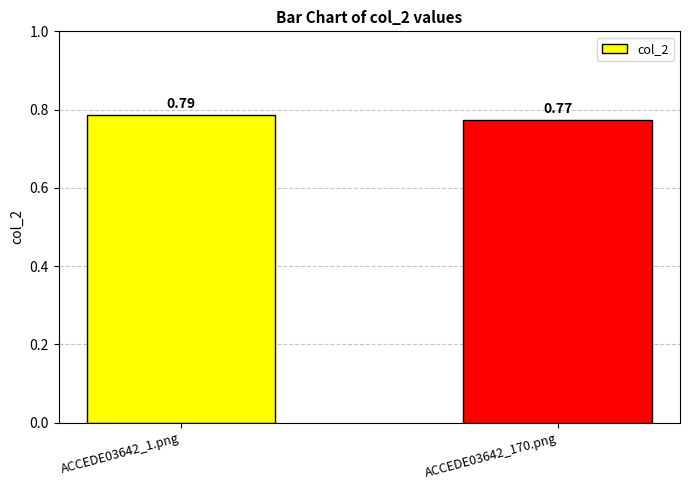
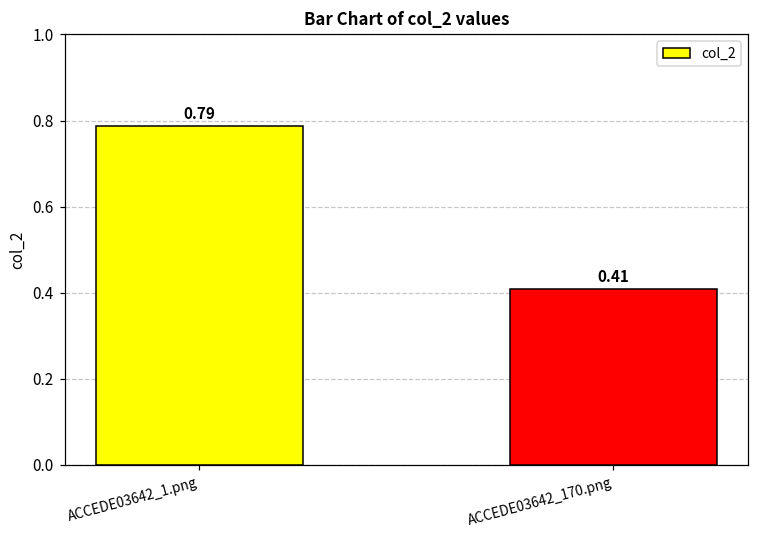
ACCEDE03642_170.png: 0.77 -> 0.41
